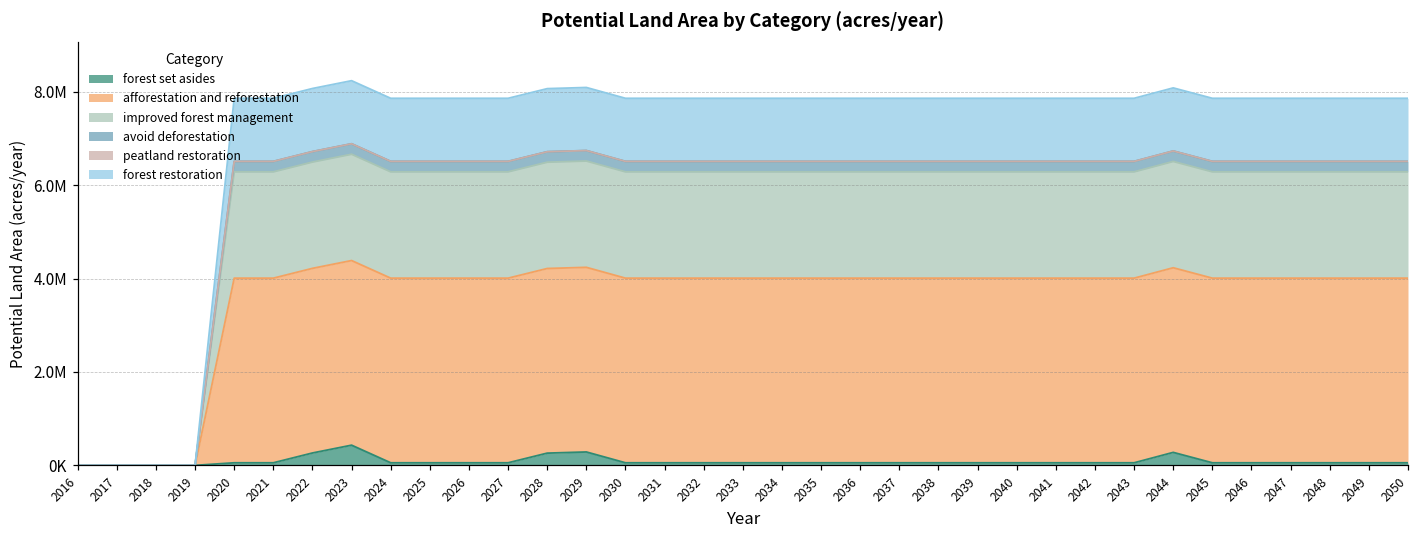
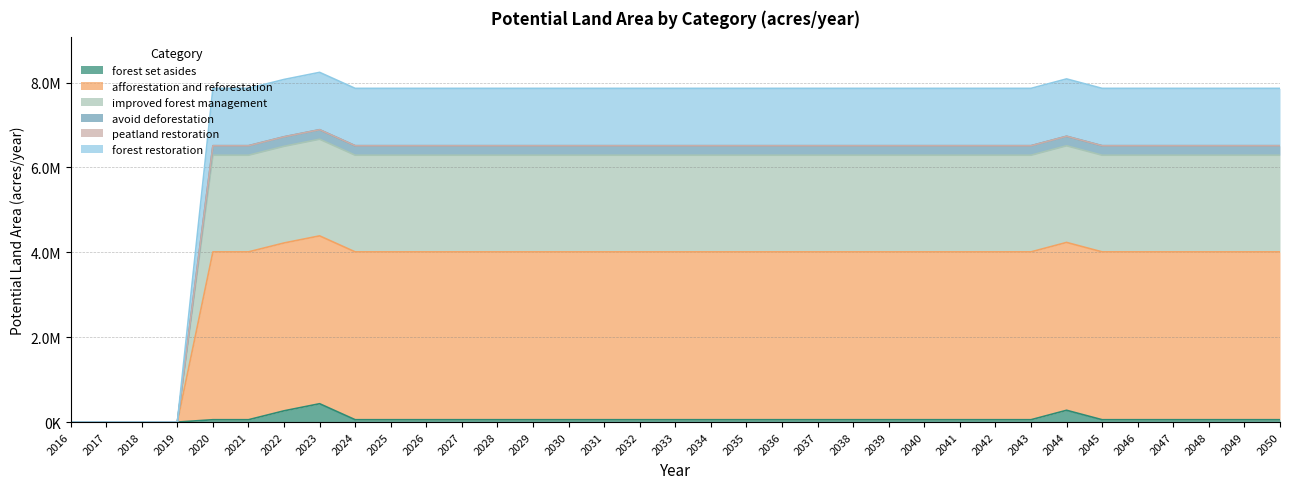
forest set asides, 2028: 300000 -> 100000
forest set asides, 2029: 300000 -> 100000
